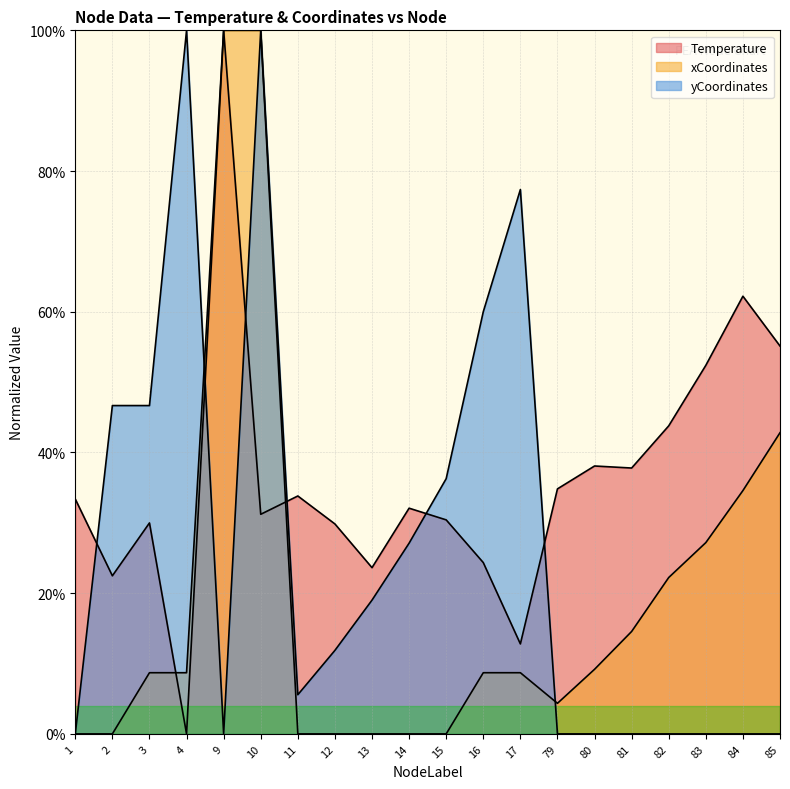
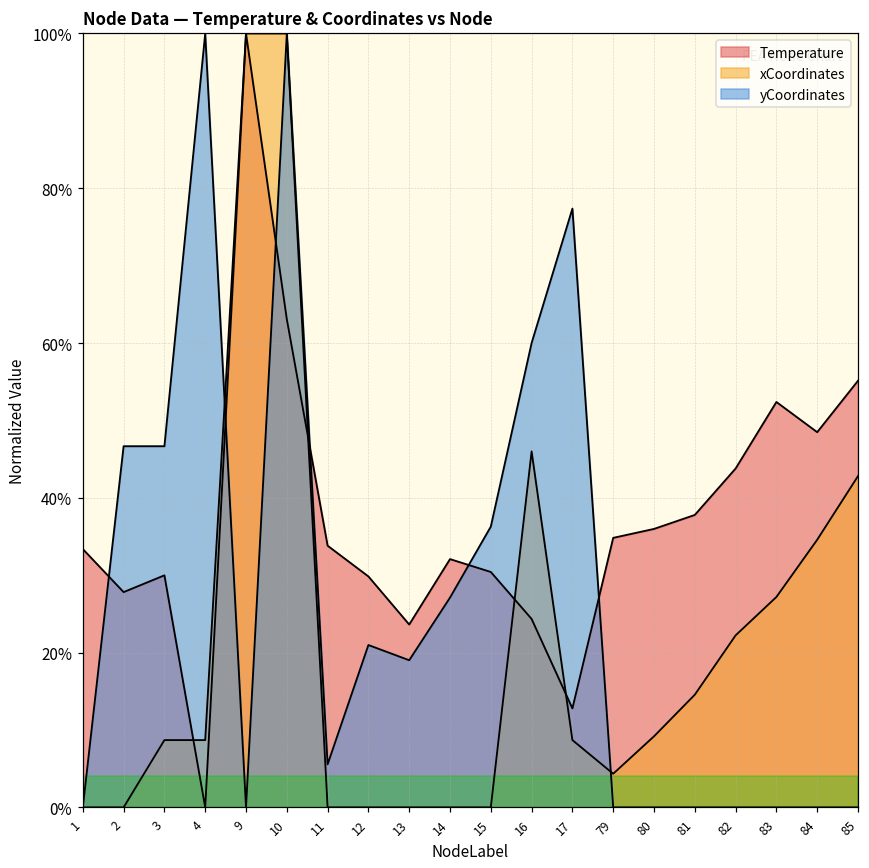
Temperature, 2: 22% -> 28%
Temperature, 10: 31% -> 63%
yCoordinates, 12: 12% -> 21%
xCoordinates, 16: 9% -> 46%
Temperature, 80: 38% -> 36%
Temperature, 84: 62% -> 48%
